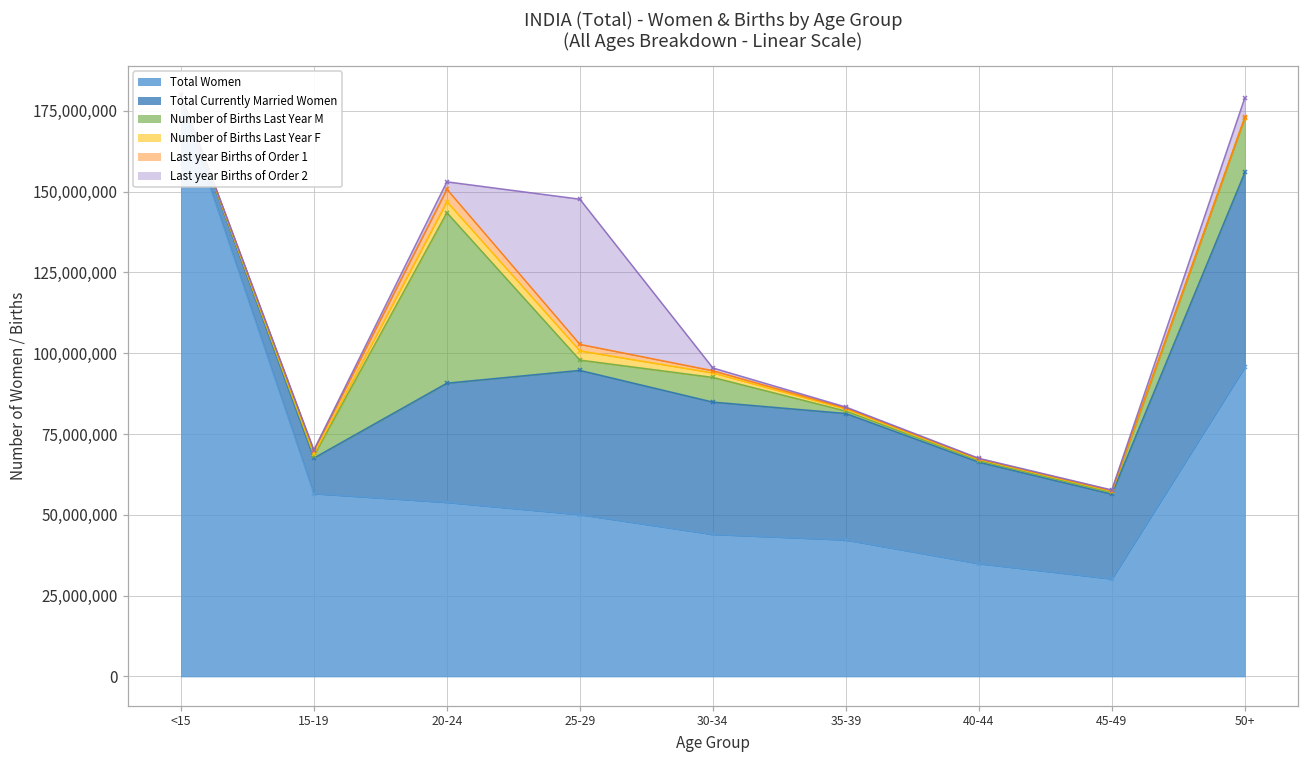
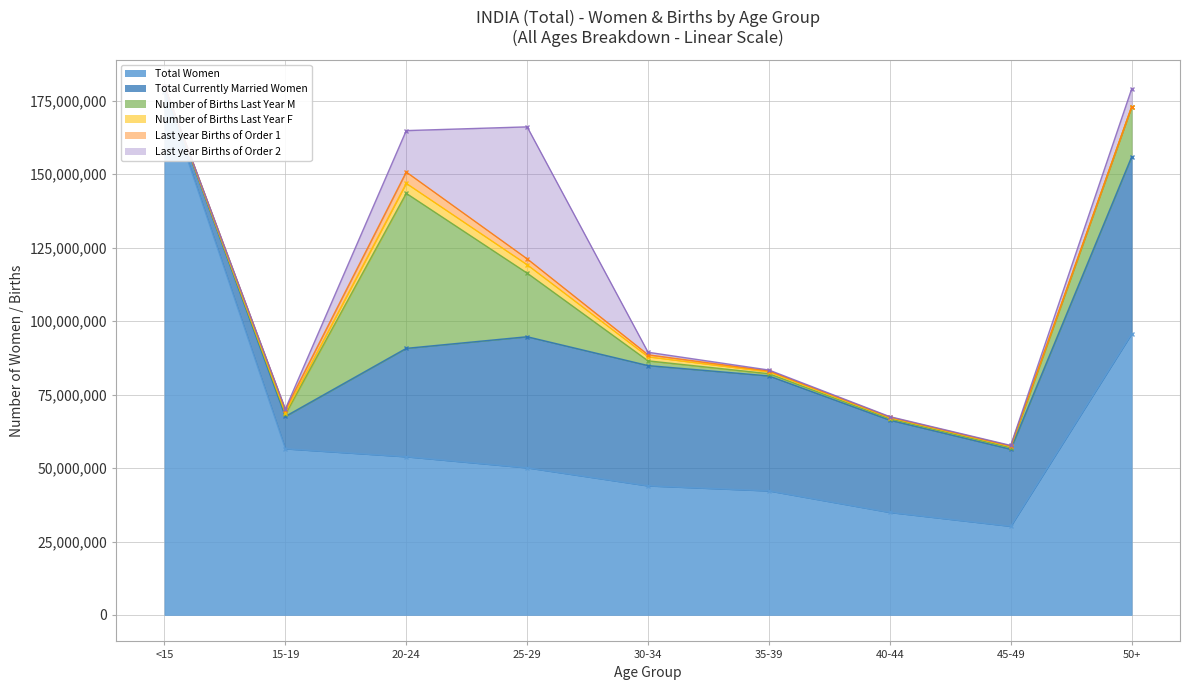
Last year Births of Order 2, 20-24: 2,000,000 -> 14,000,000
Number of Births Last Year M, 25-29: 3,000,000 -> 22,000,000
Number of Births Last Year M, 30-34: 8,000,000 -> 2,000,000
